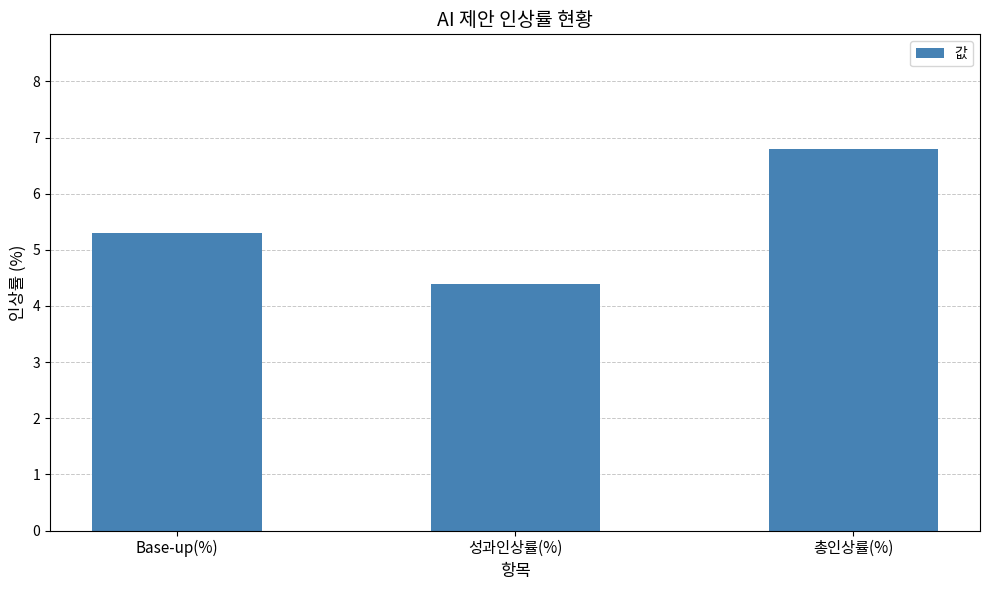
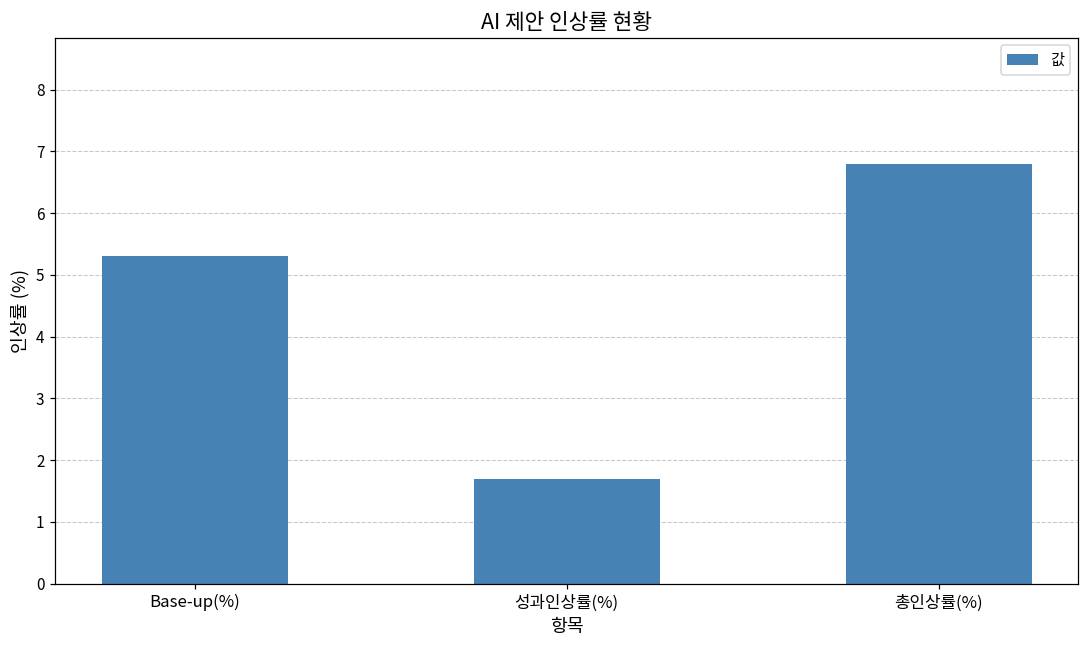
성과인상률(%): 4.4 -> 1.7
